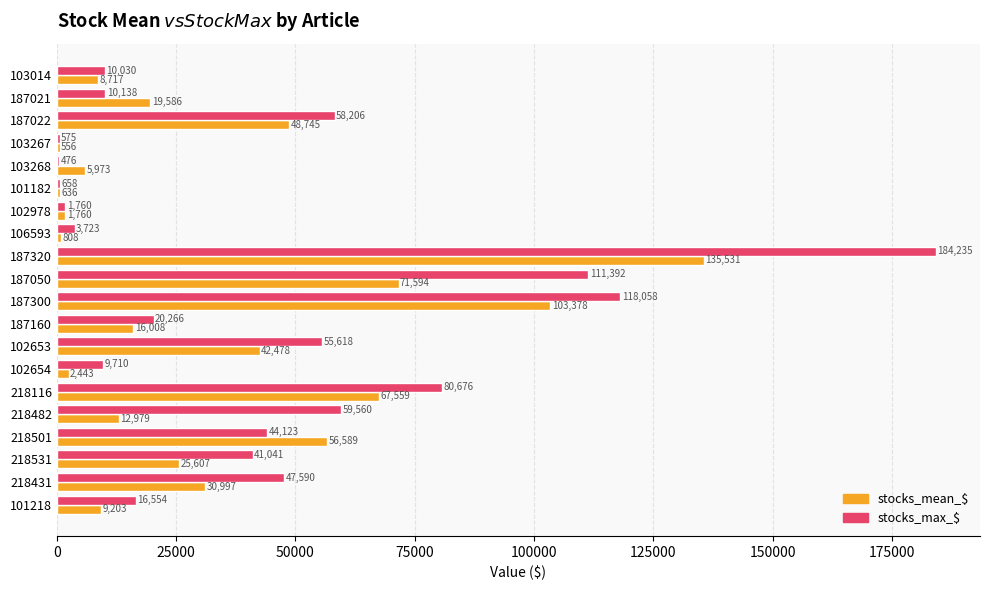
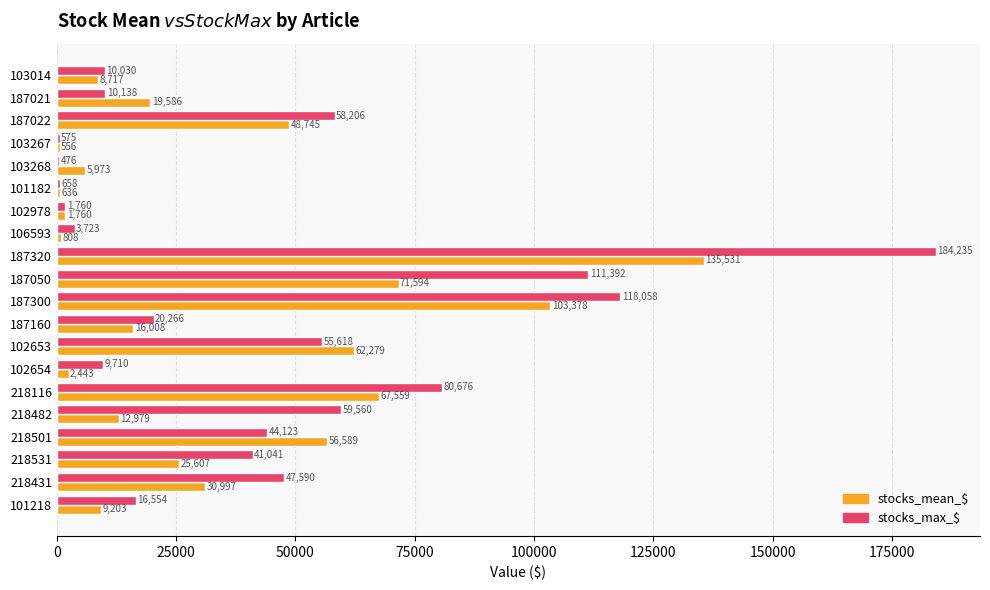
stocks_mean_$, 102653: 42,478 -> 62,279
